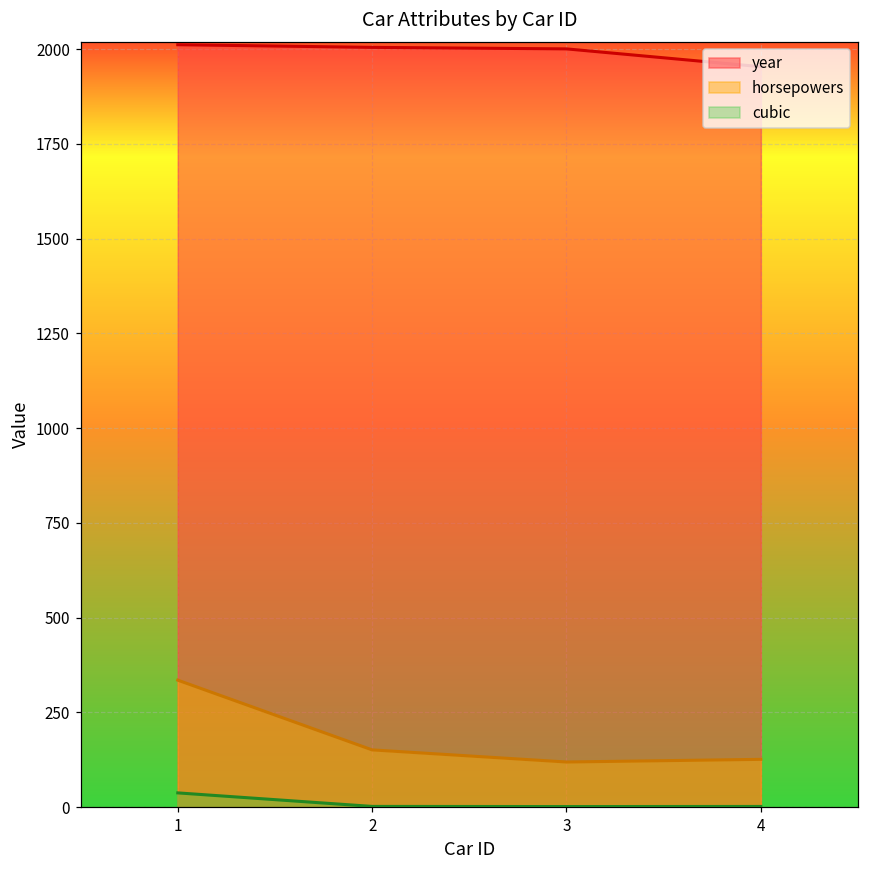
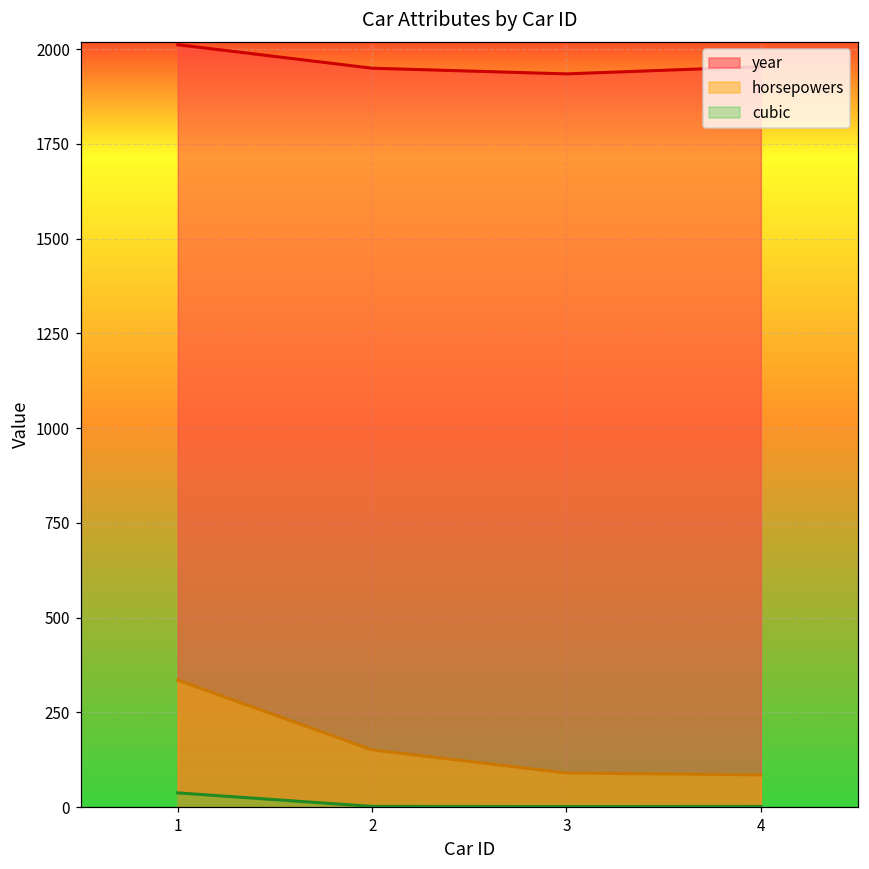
year, 2: 2010 -> 1950
year, 3: 2000 -> 1940
horsepowers, 3: 120 -> 90
horsepowers, 4: 130 -> 90
